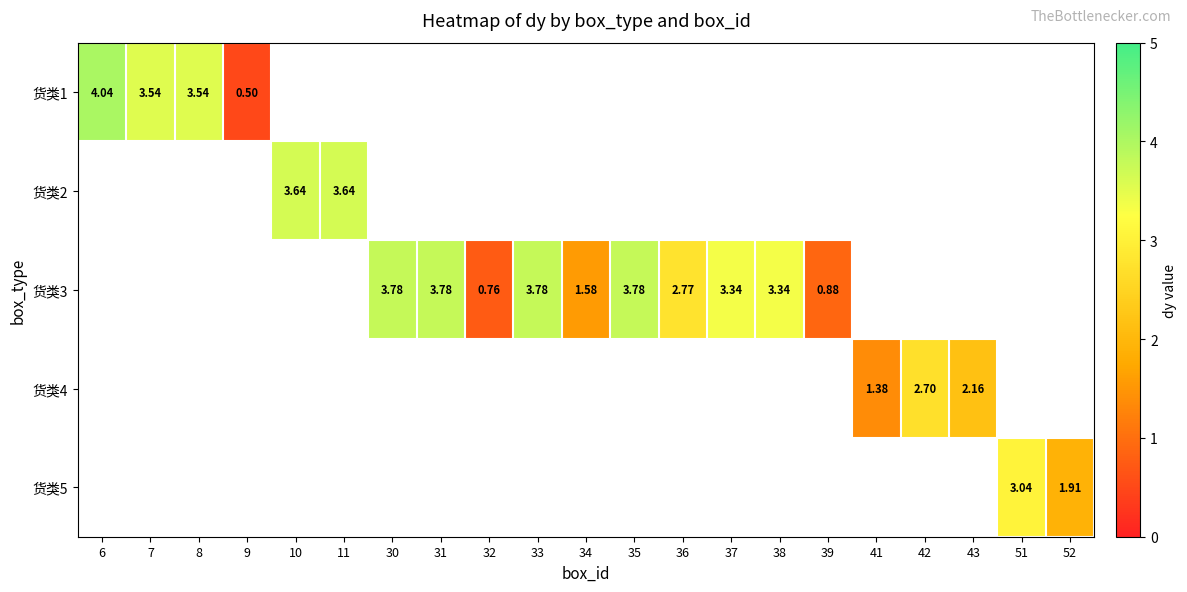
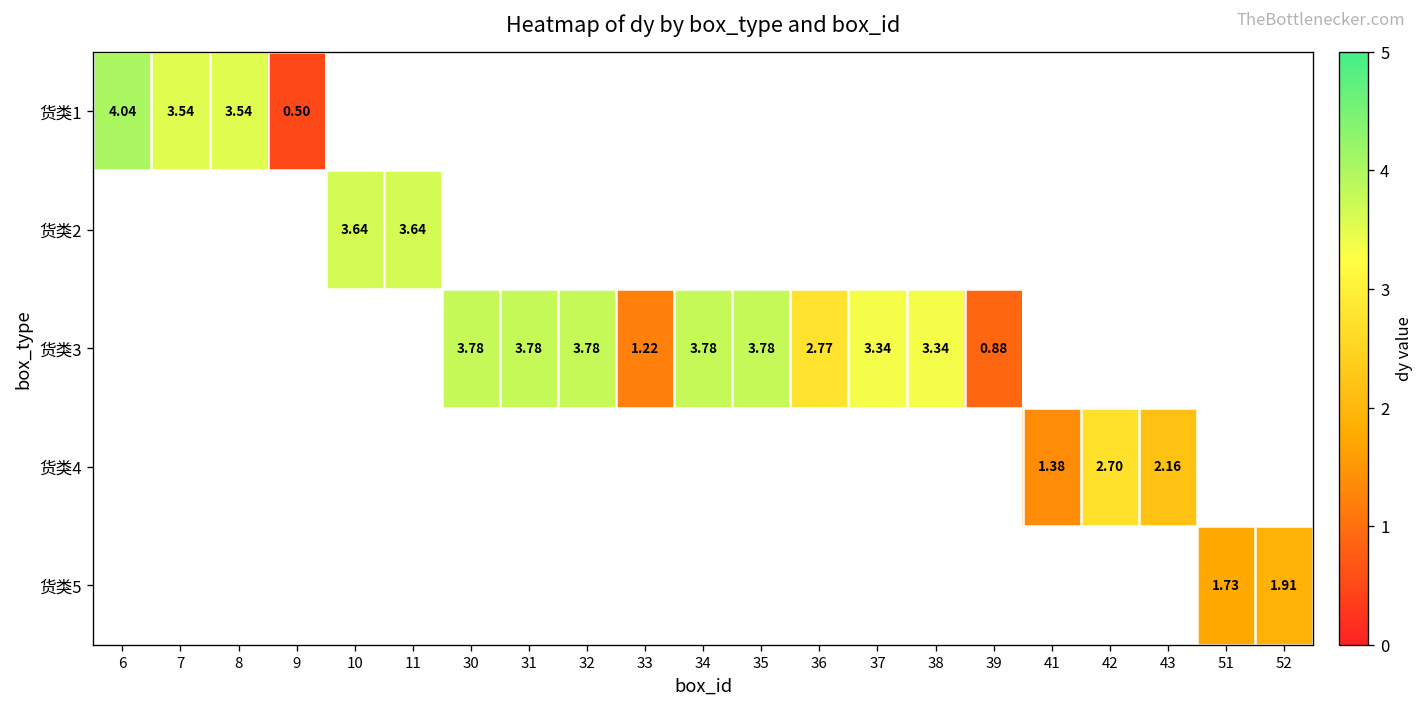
货类3, 32: 0.76 -> 3.78
货类3, 33: 3.78 -> 1.22
货类3, 34: 1.58 -> 3.78
货类5, 51: 3.04 -> 1.73
